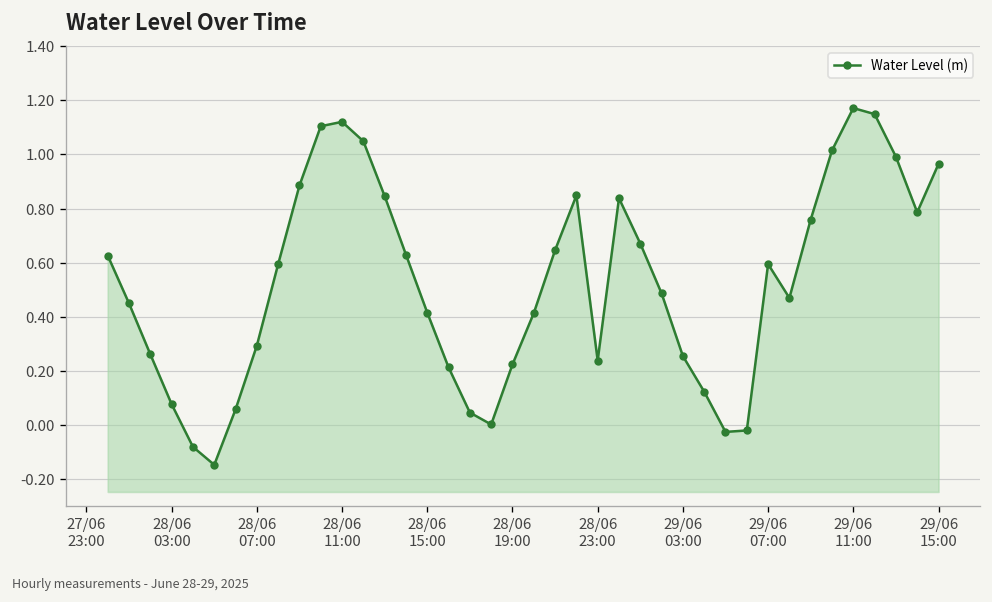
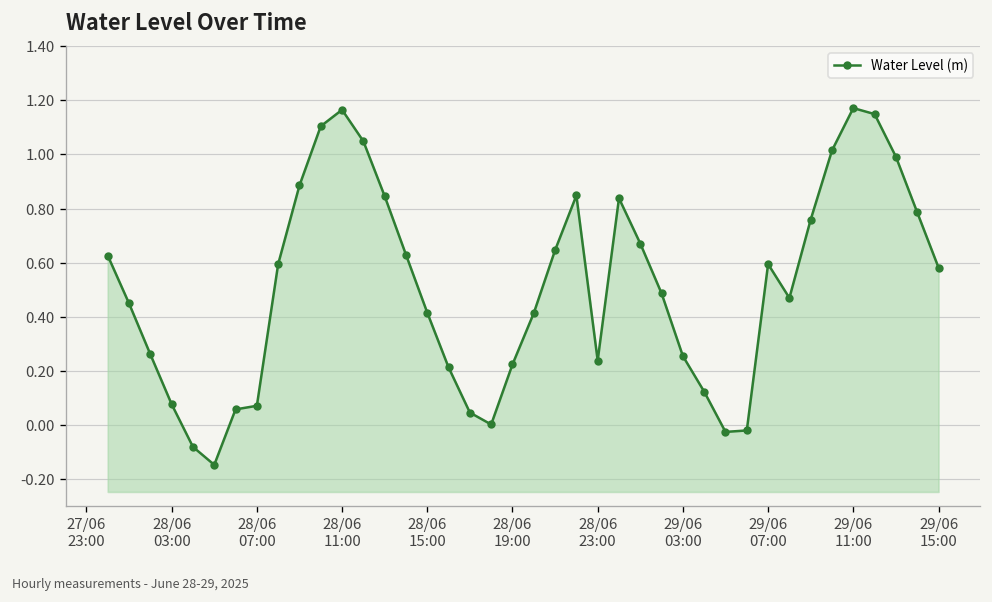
28/06 07:00: 0.29 -> 0.07
28/06 11:00: 1.12 -> 1.17
29/06 15:00: 0.96 -> 0.58
